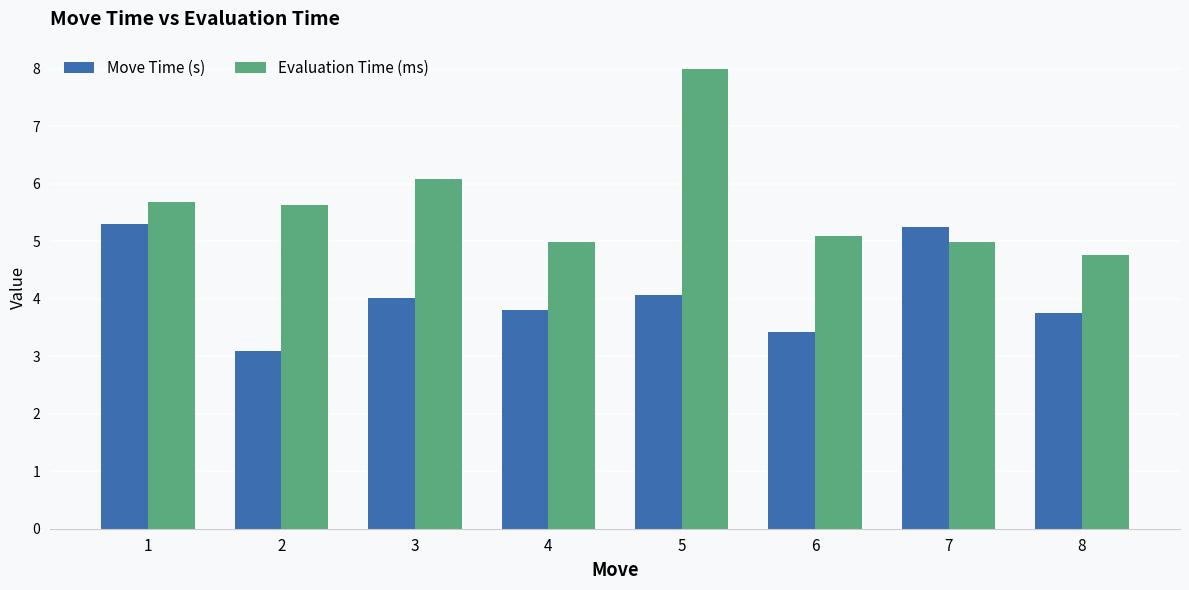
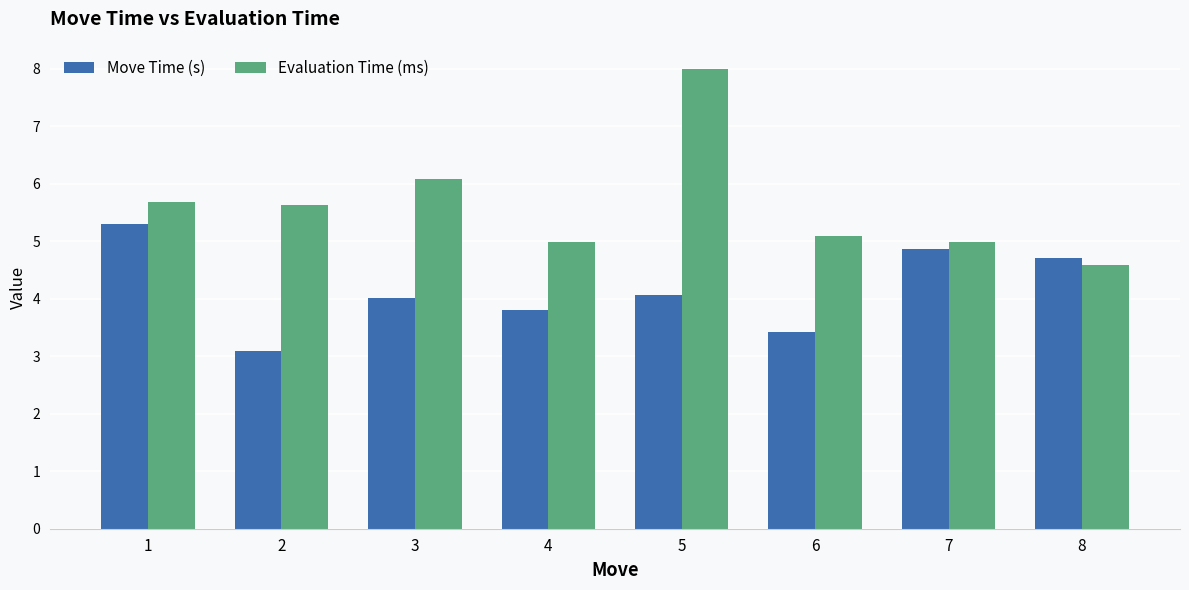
Move Time (s), 7: 5.2 -> 4.9
Move Time (s), 8: 3.8 -> 4.7
Evaluation Time (ms), 8: 4.8 -> 4.6
